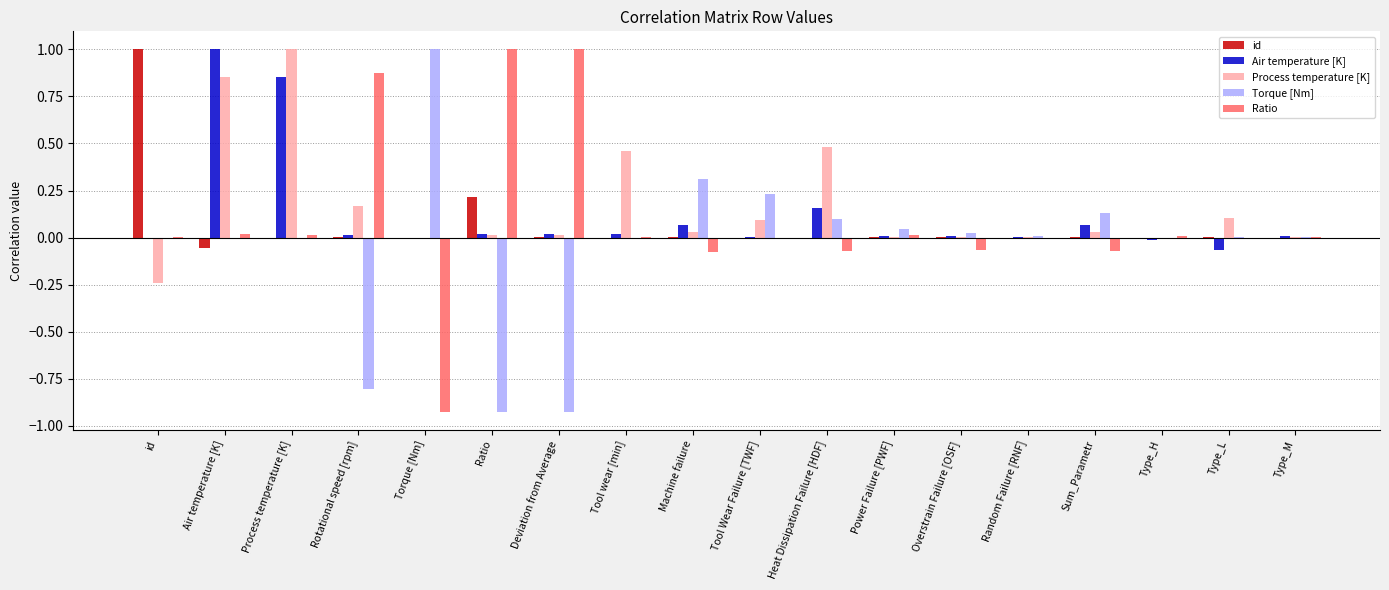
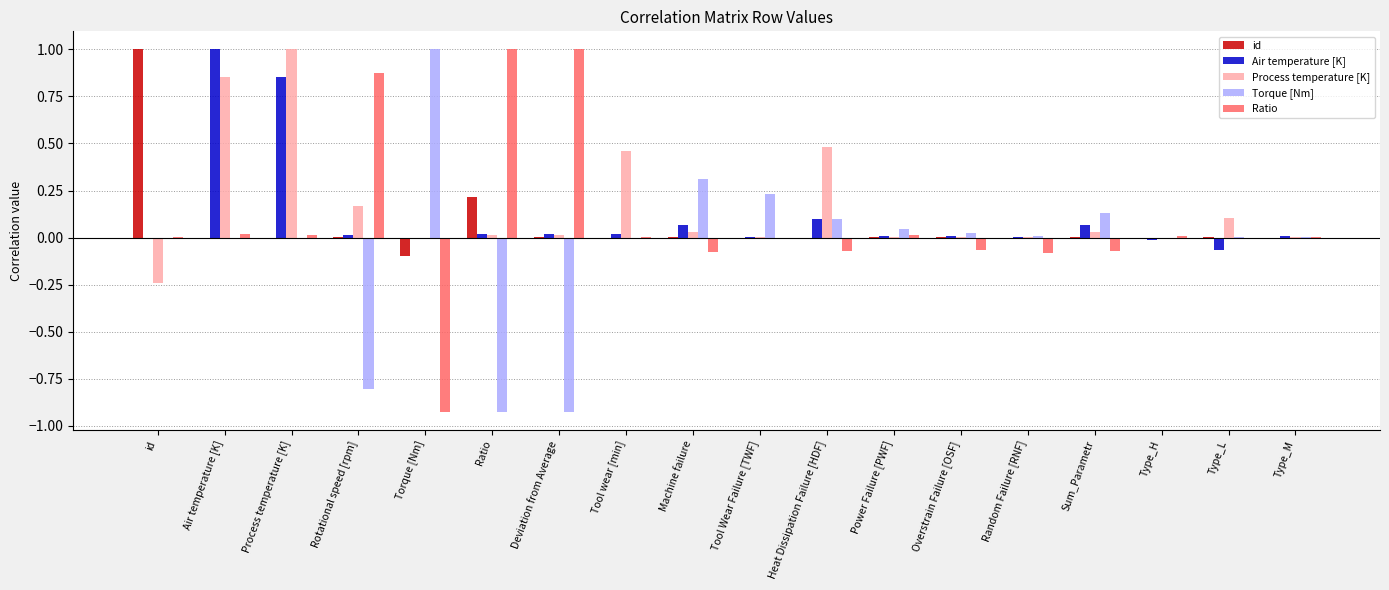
id, Air temperature [K]: -0.06 -> -0.01
id, Torque [Nm]: 0.00 -> -0.10
Process temperature [K], Tool Wear Failure [TWF]: 0.09 -> 0.00
Air temperature [K], Heat Dissipation Failure [HDF]: 0.16 -> 0.10
Ratio, Random Failure [RNF]: 0.00 -> -0.08
